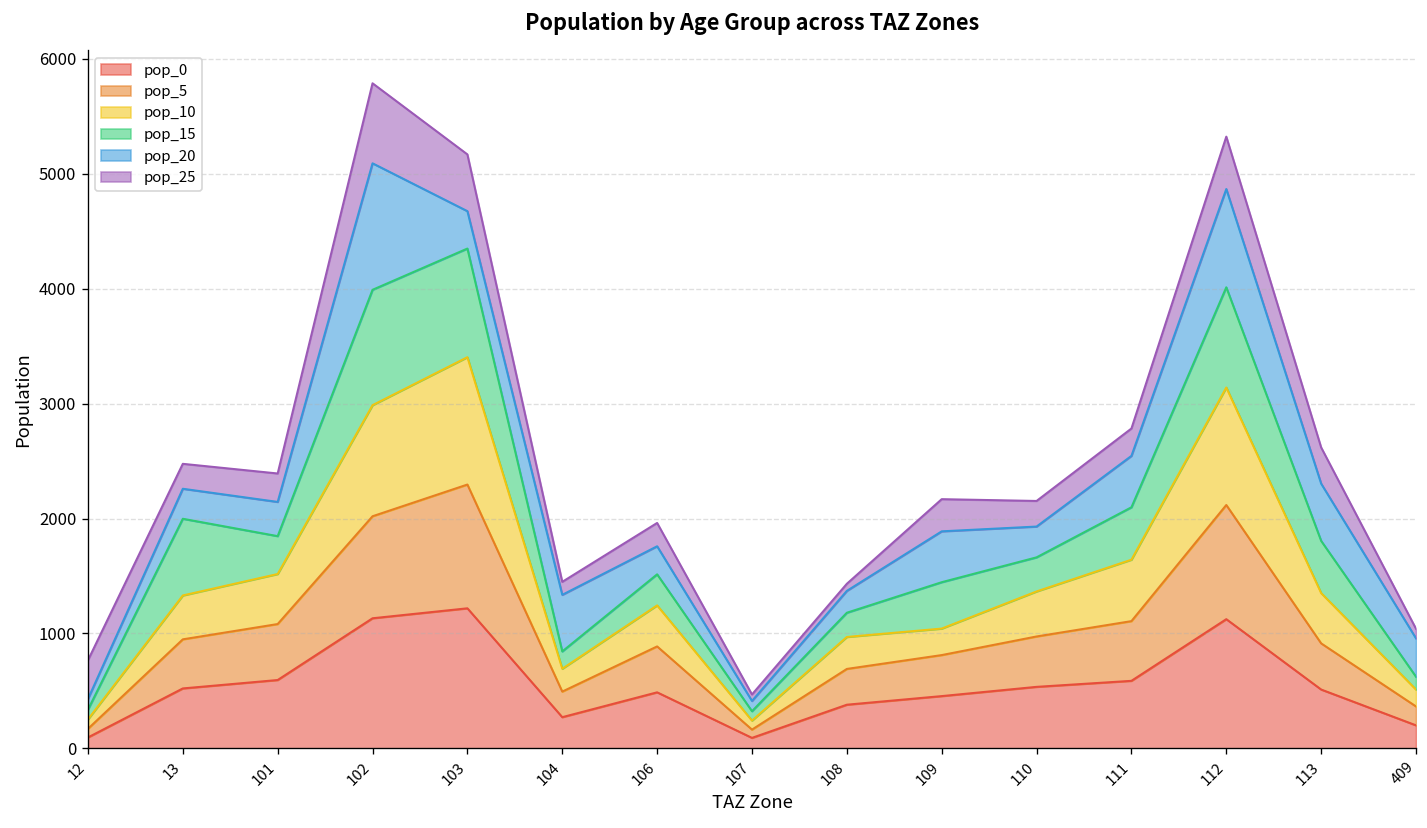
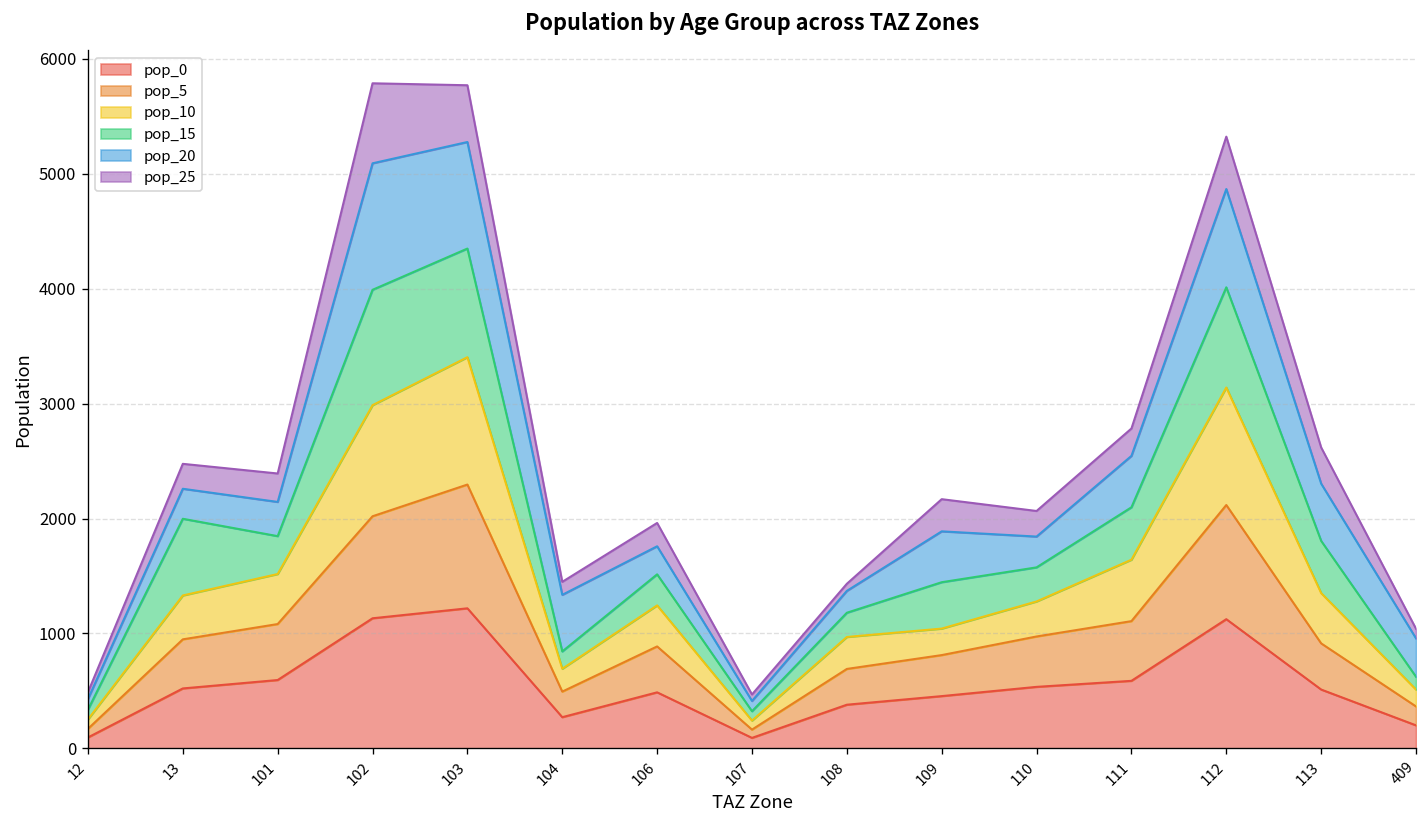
pop_25, 12: 300 -> 100
pop_20, 103: 300 -> 900
pop_10, 110: 400 -> 300
